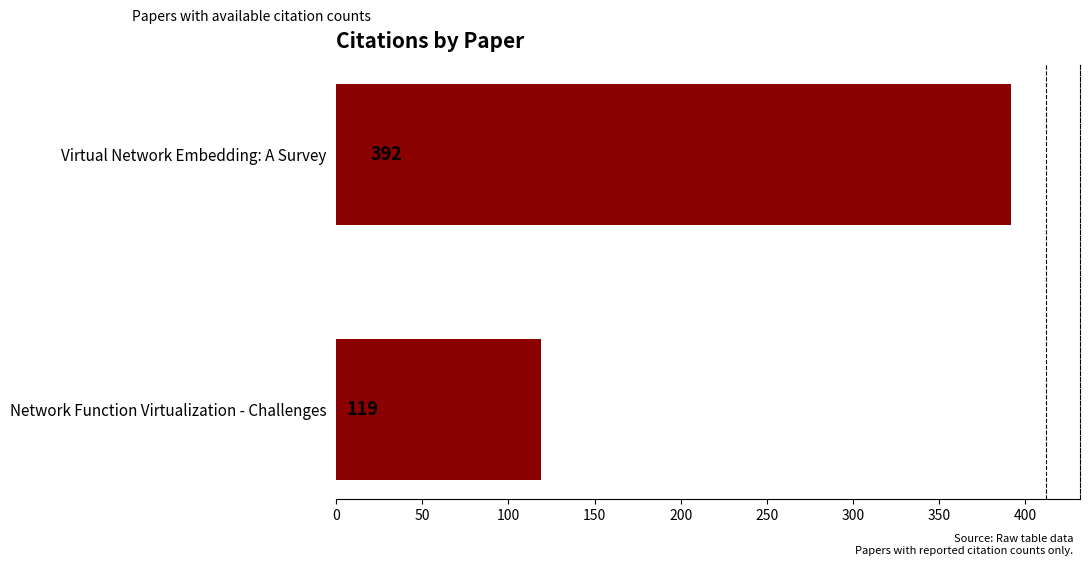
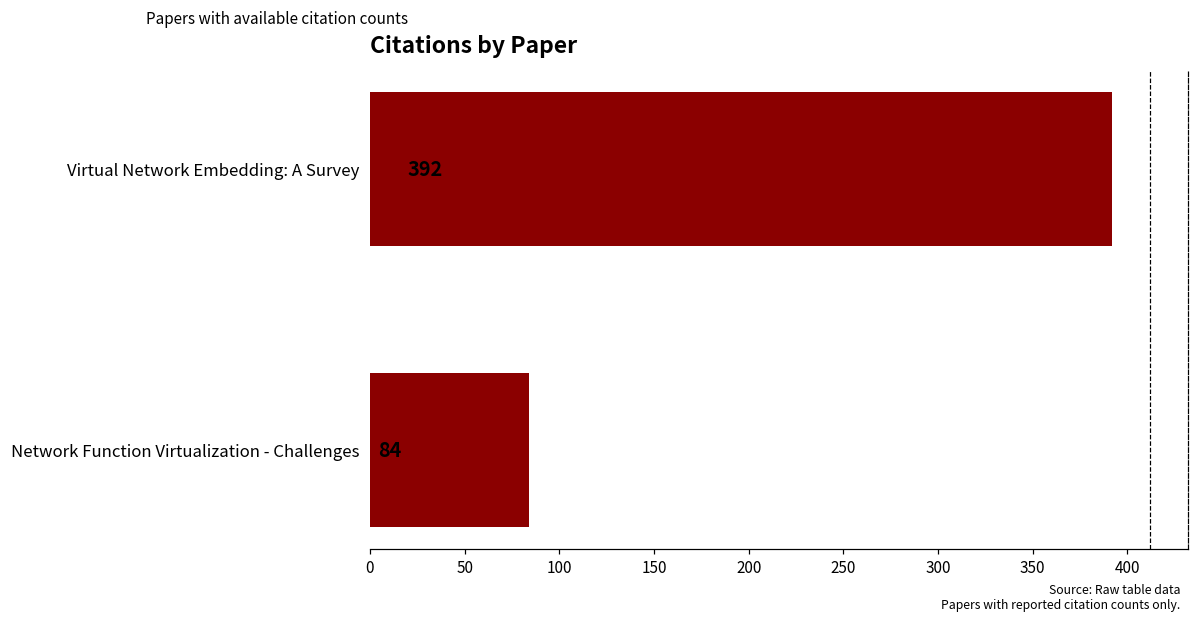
Network Function Virtualization - Challenges: 119 -> 84
